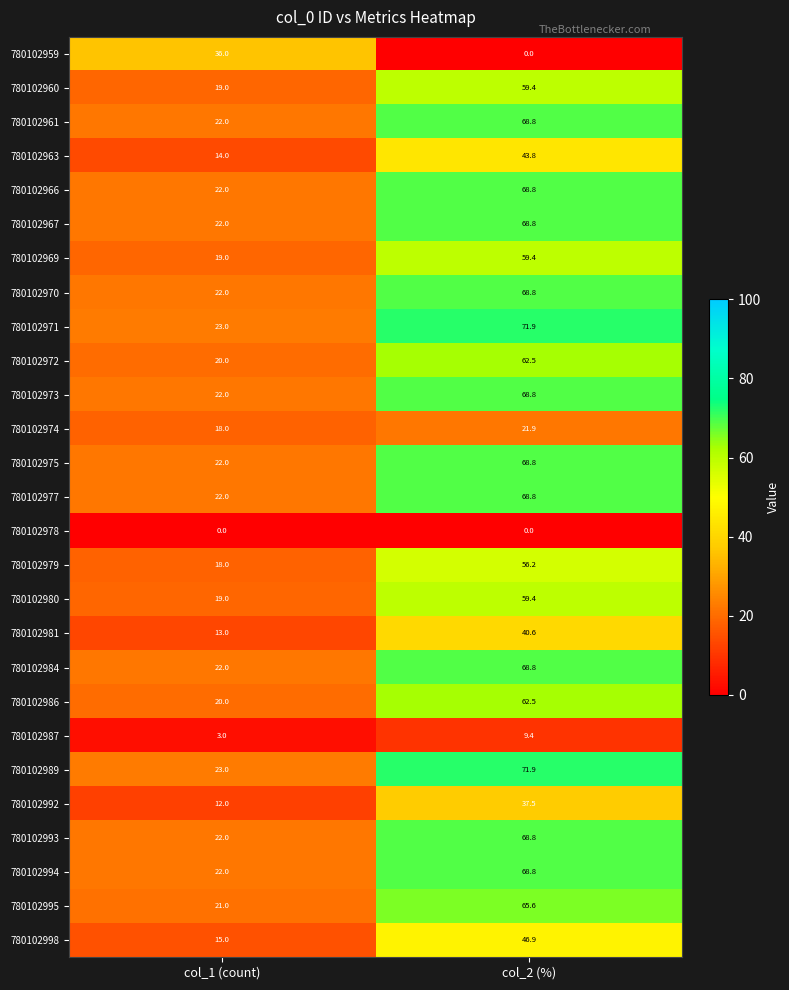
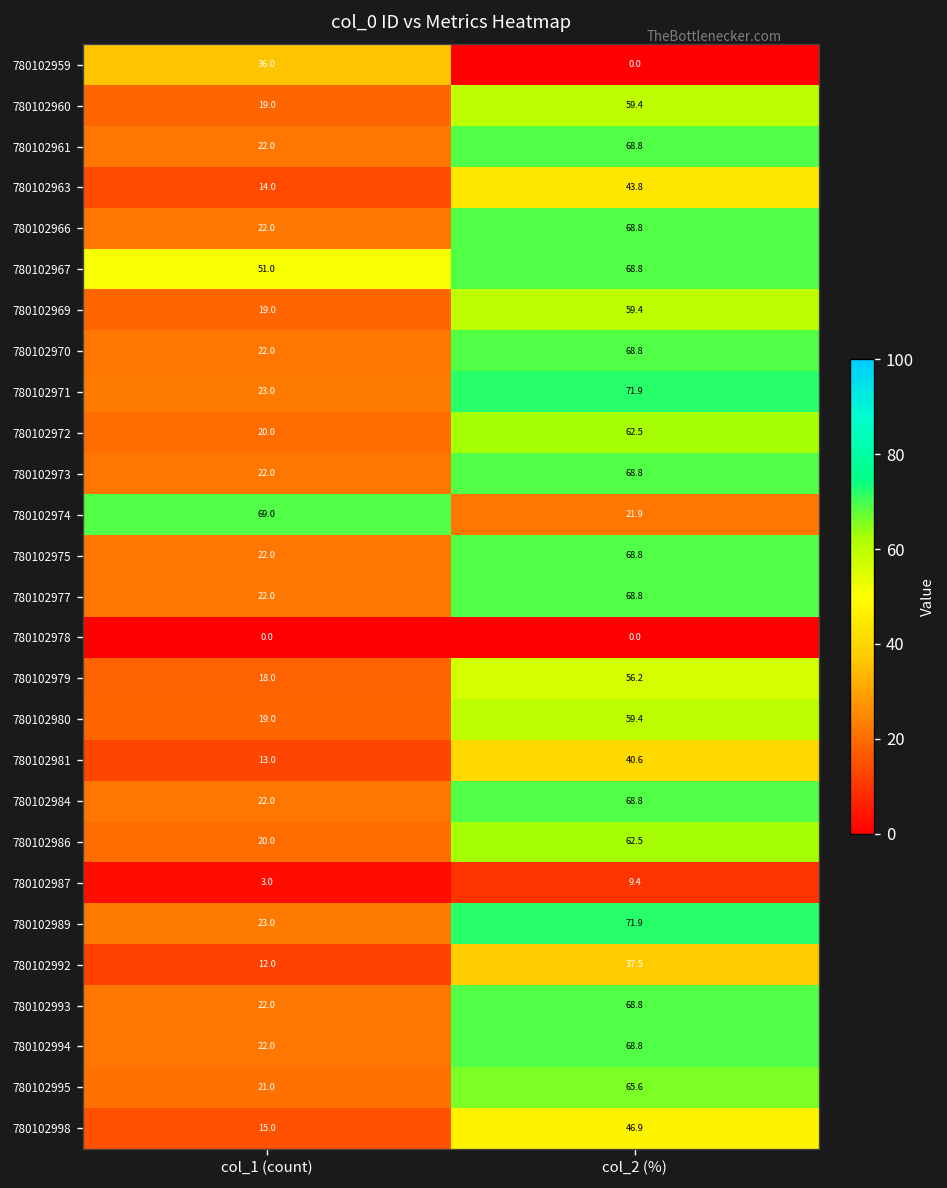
780102967, col_1 (count): 22.0 -> 51.0
780102974, col_1 (count): 18.0 -> 69.0
